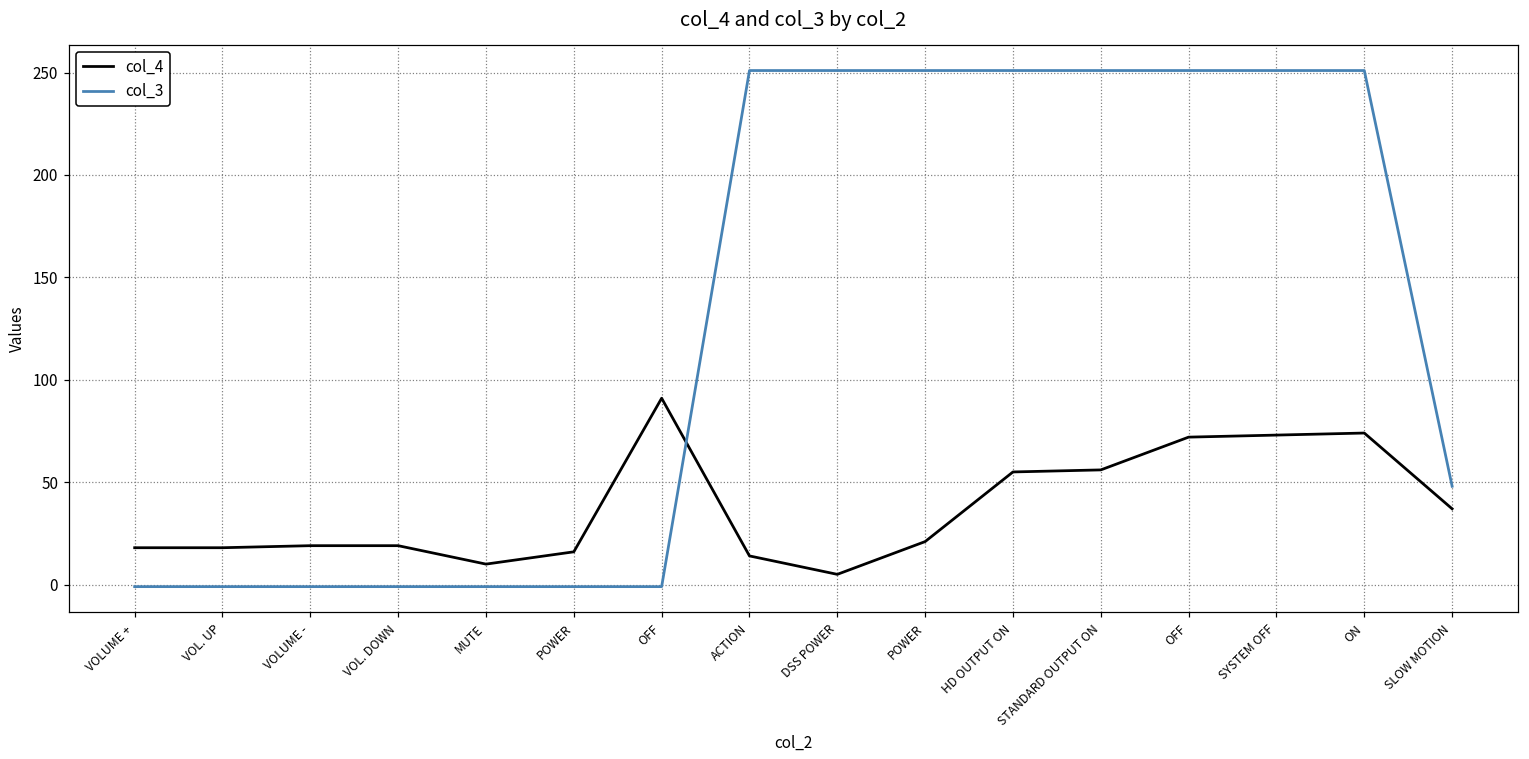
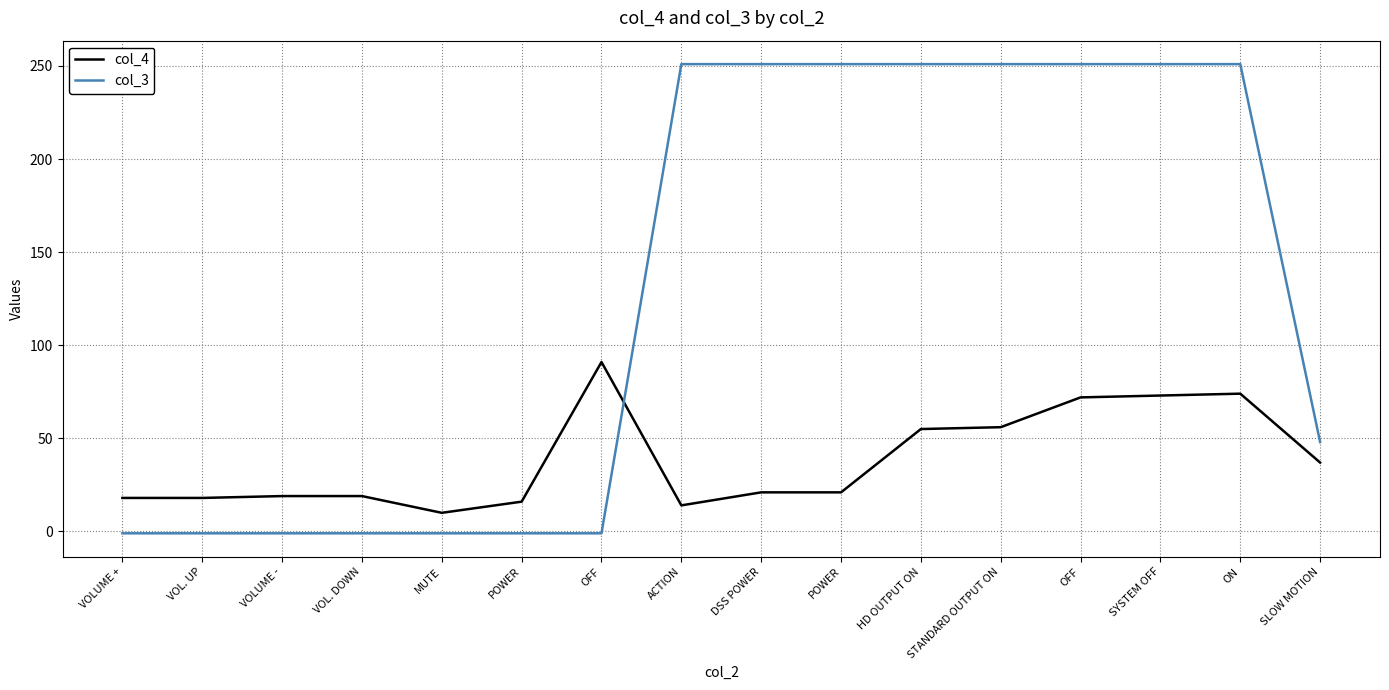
col_4, DSS POWER: 5 -> 21
